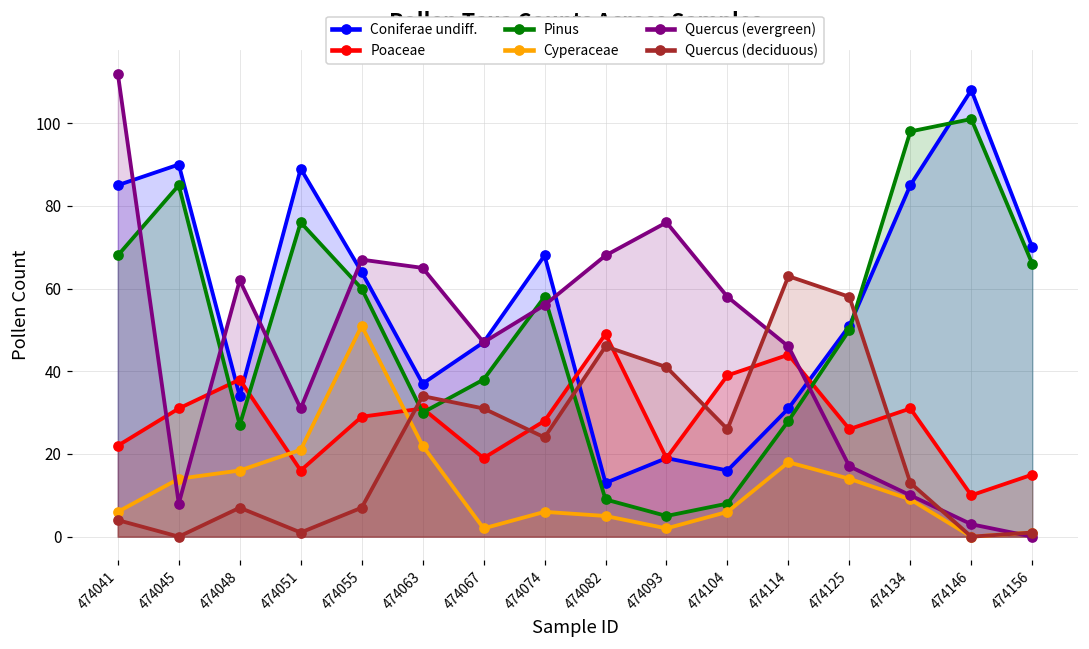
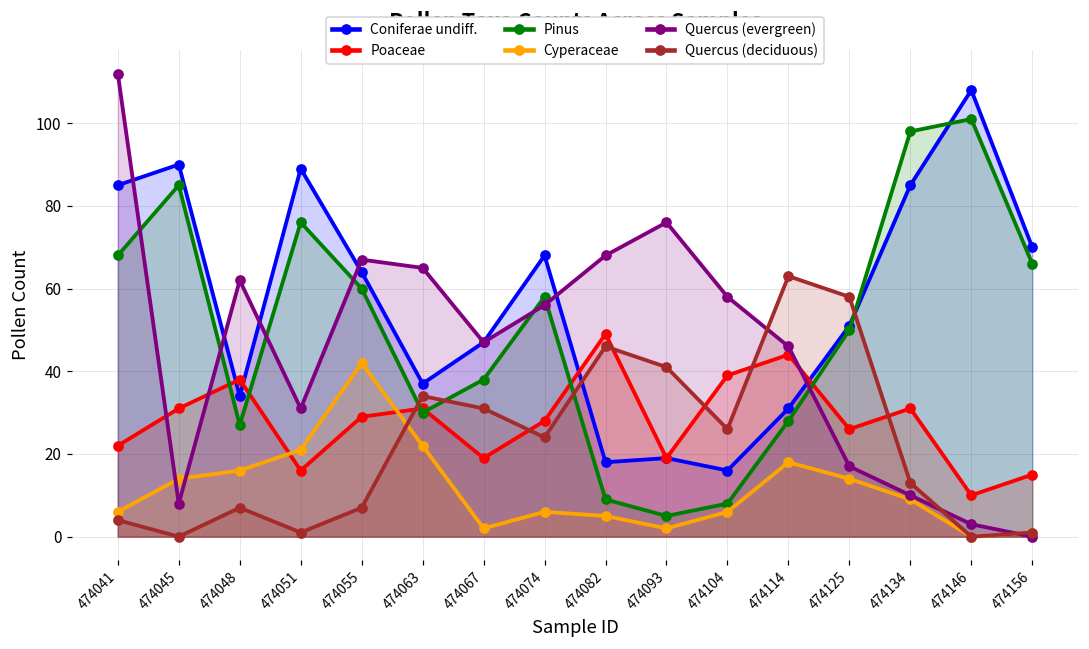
Cyperaceae, 474055: 51 -> 42
Coniferae undiff., 474082: 13 -> 18
